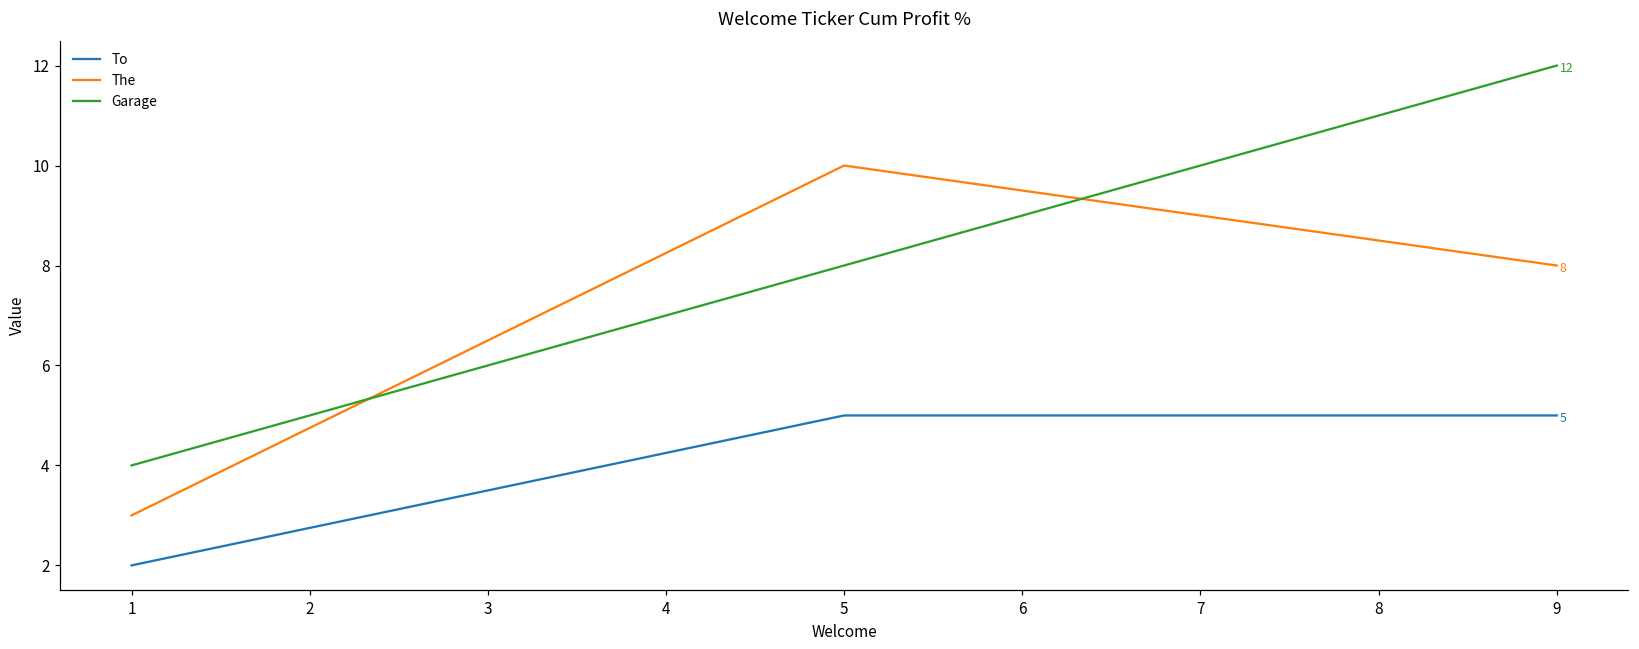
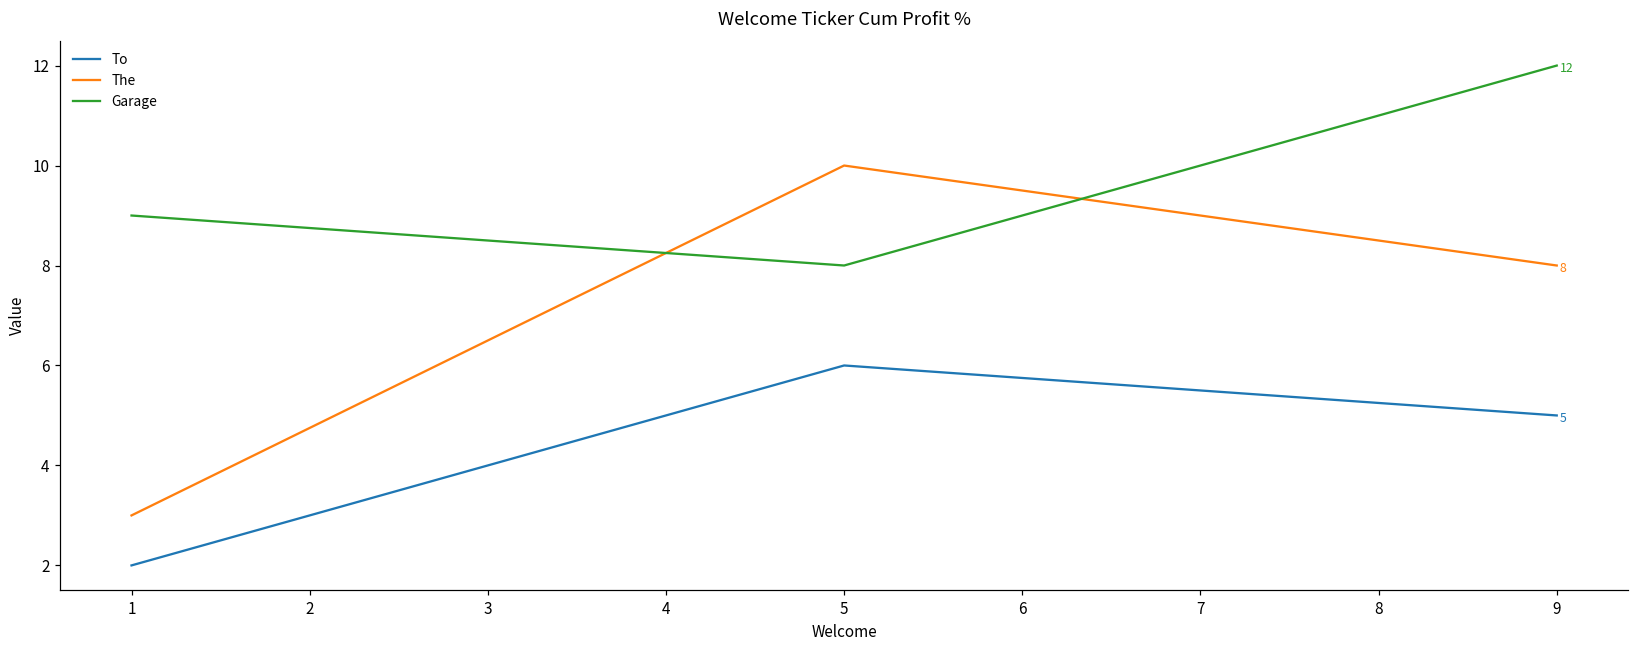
Garage, 1: 4 -> 9
To, 5: 5 -> 6
